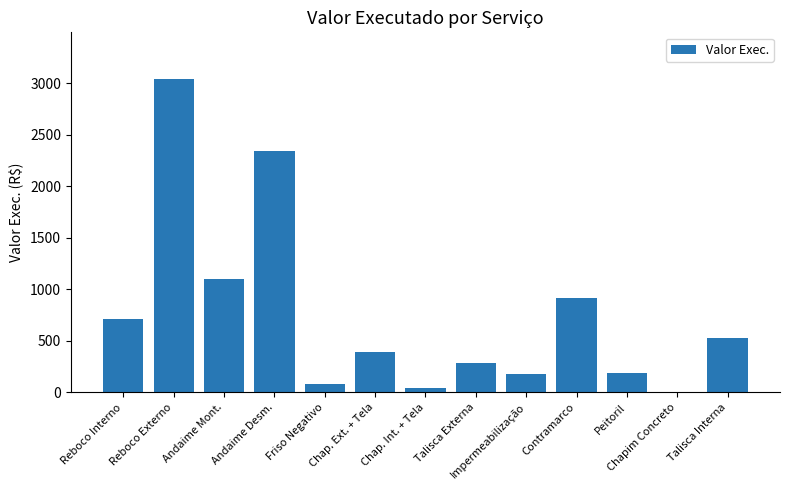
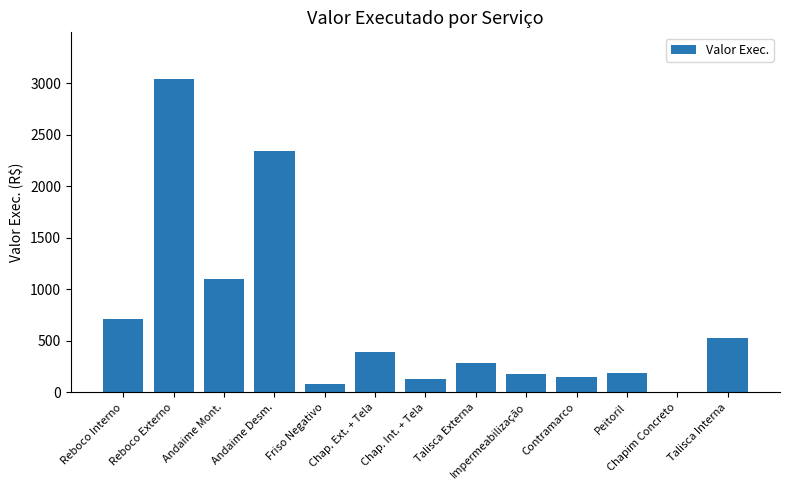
Chap. Int. + Tela: 40 -> 130
Contramarco: 920 -> 150
